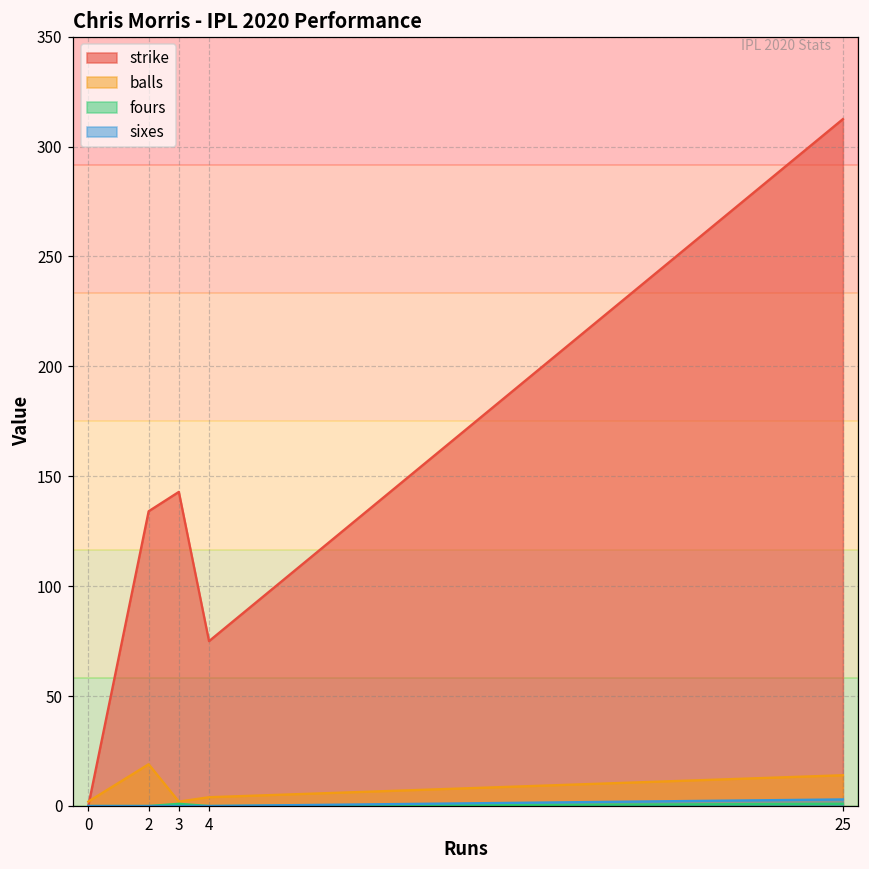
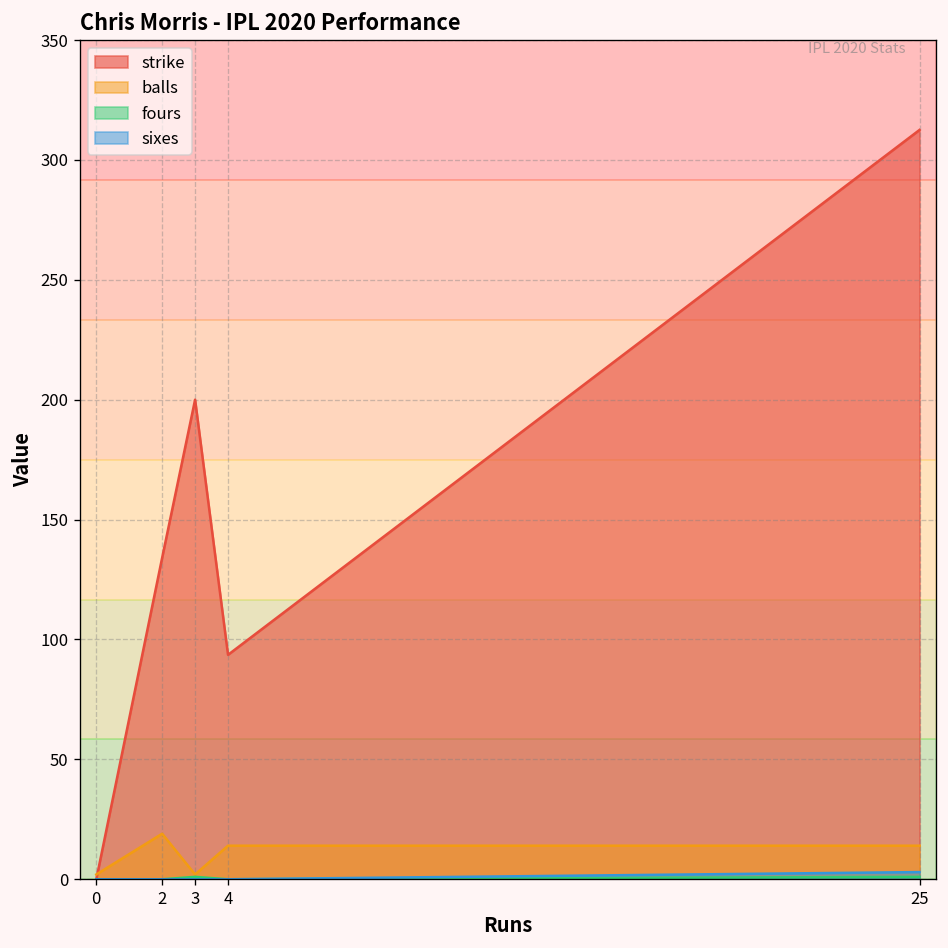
strike, 3: 143 -> 200
strike, 4: 75 -> 94
balls, 4: 4 -> 14
